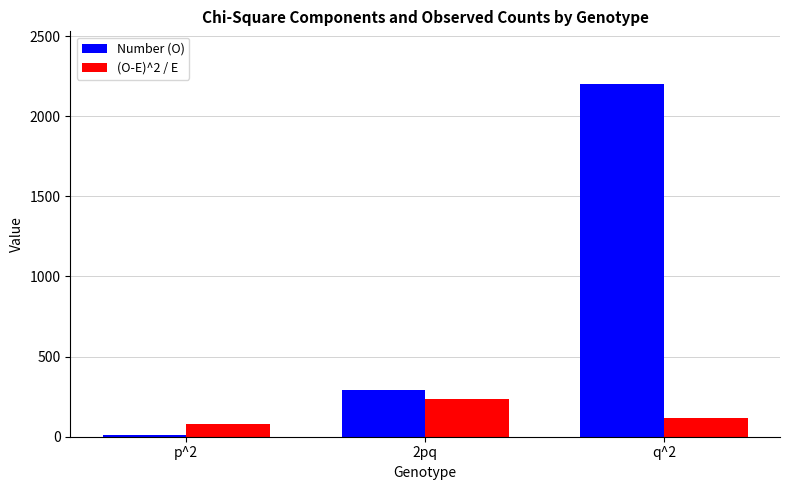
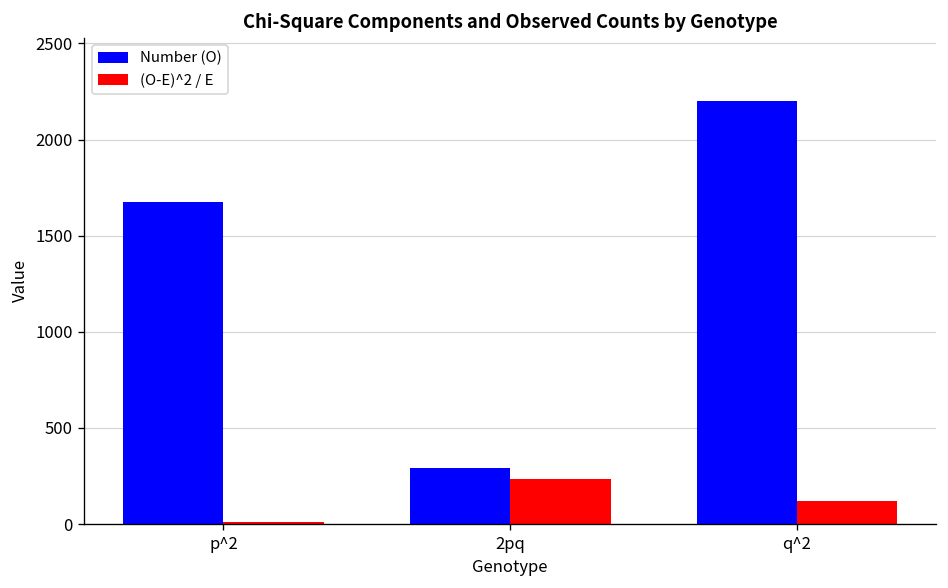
Number (O), p^2: 10 -> 1670
(O-E)^2 / E, p^2: 80 -> 10
